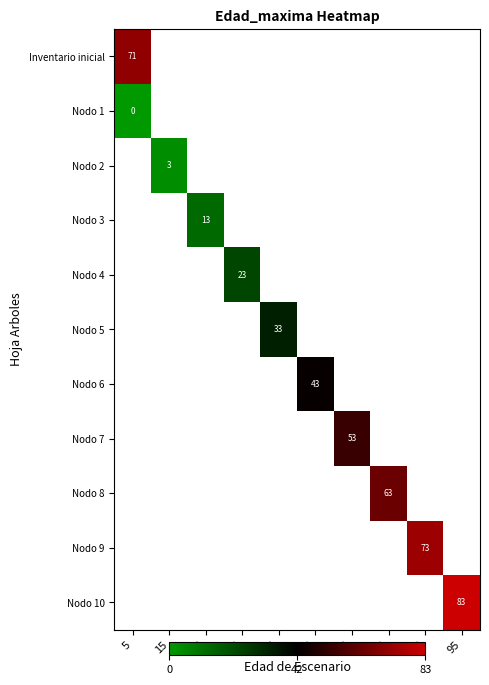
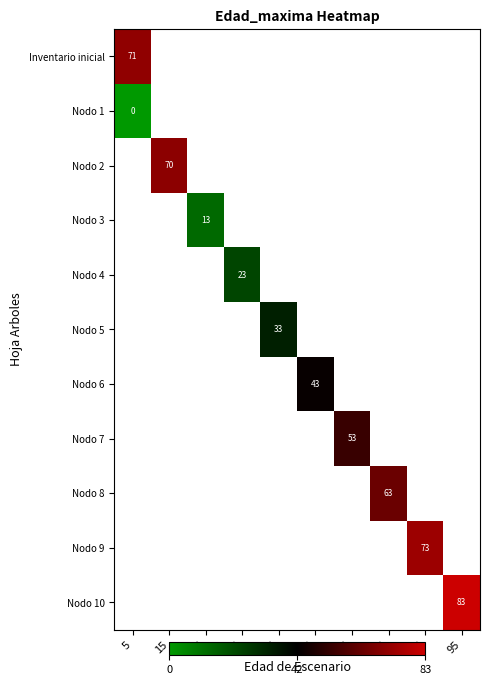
Nodo 2, 15: 3 -> 70
